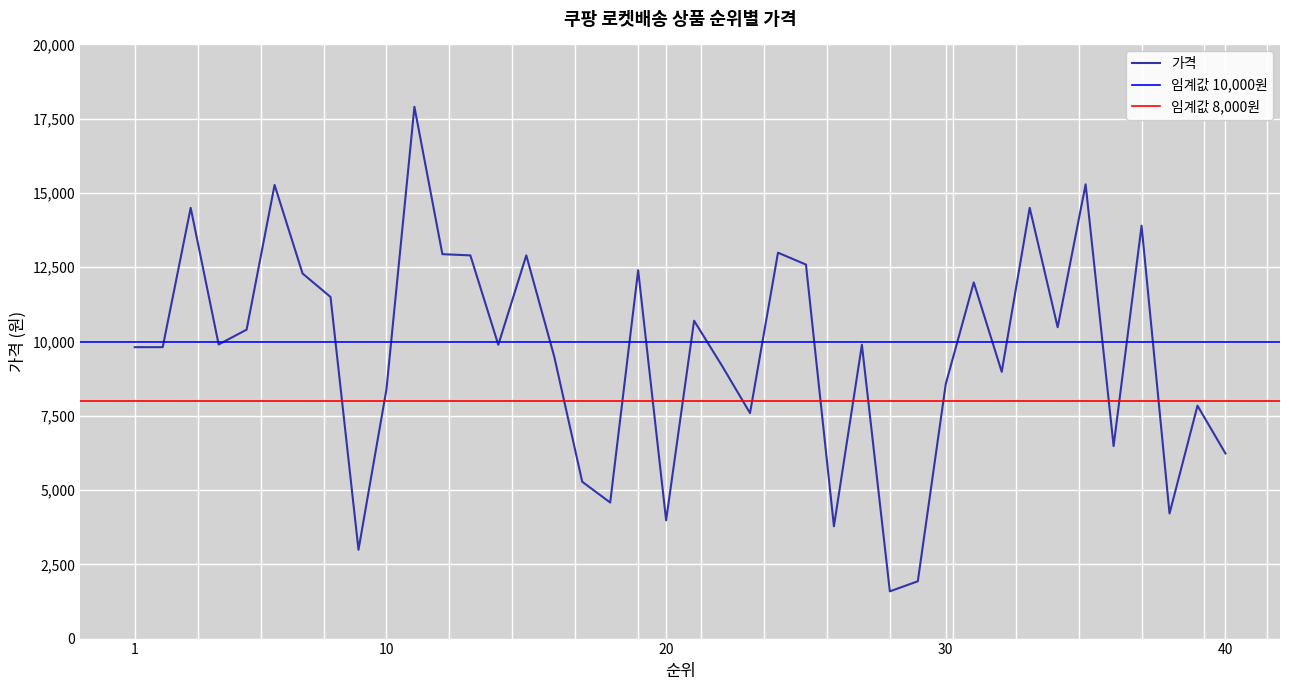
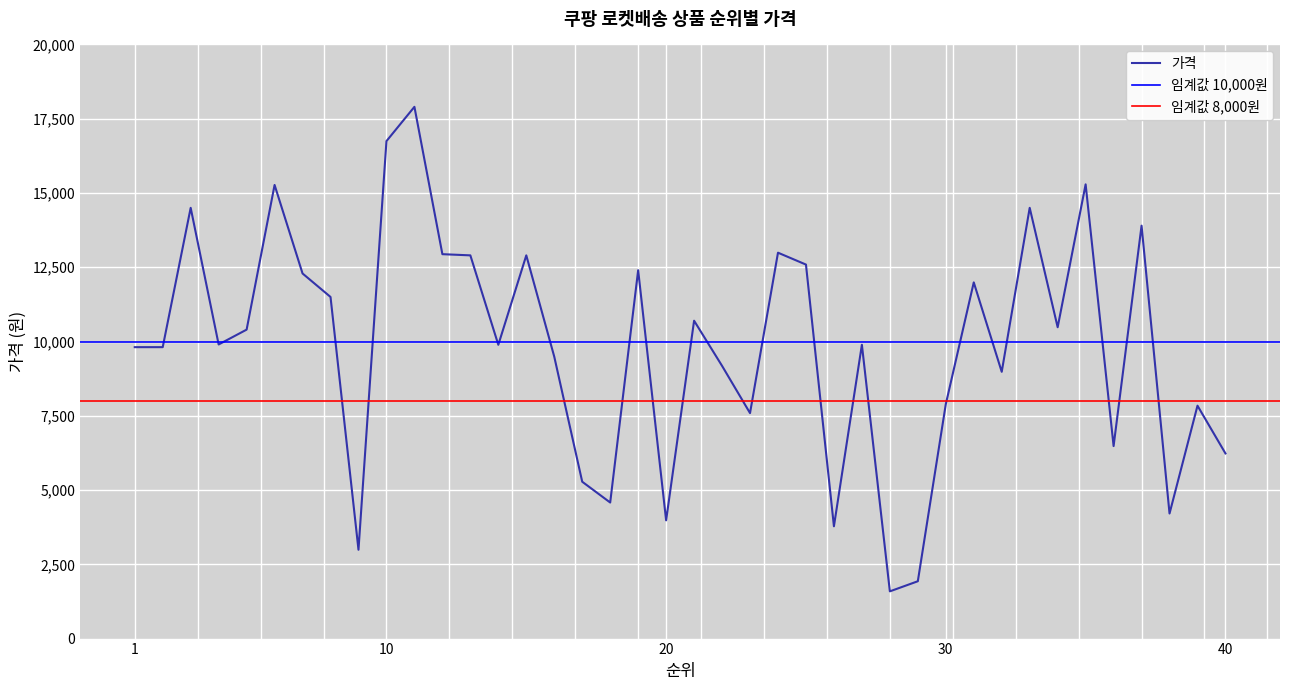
10: 8,400 -> 16,700
30: 8,600 -> 7,900
